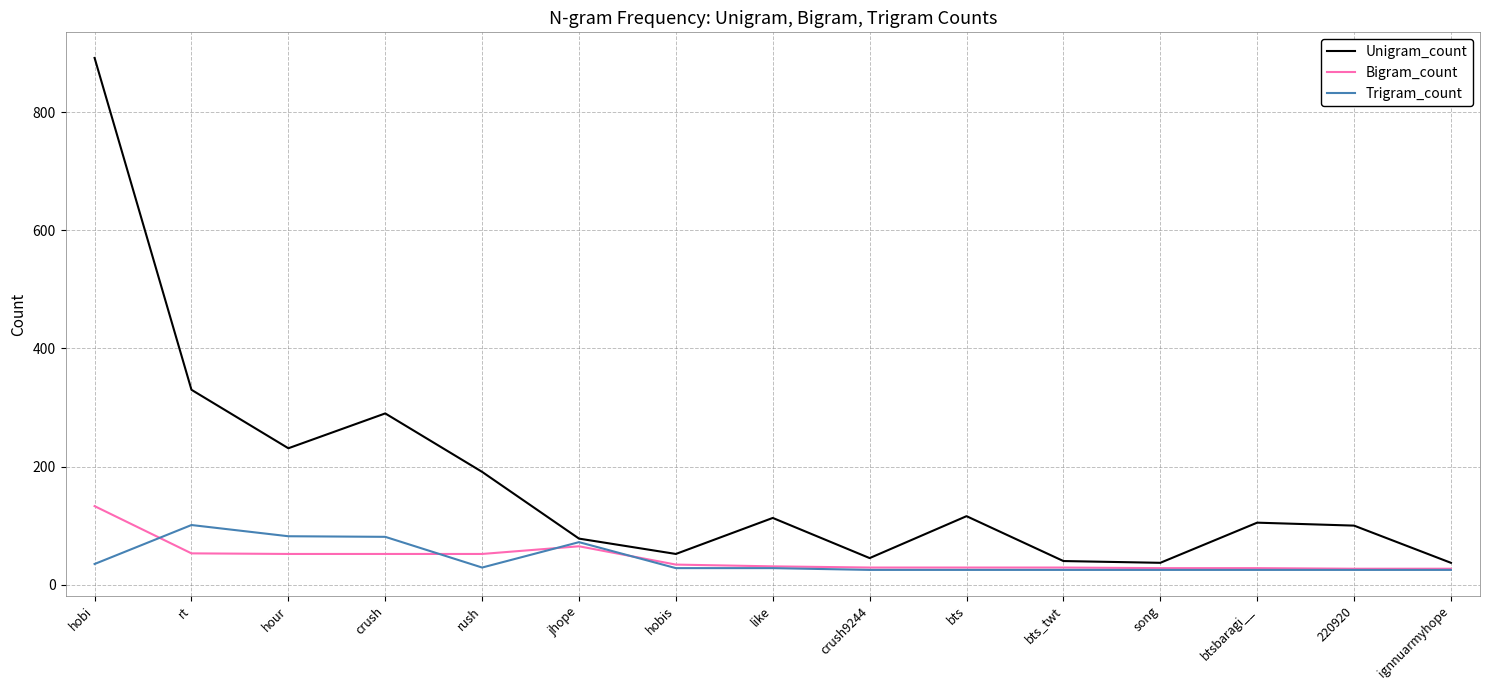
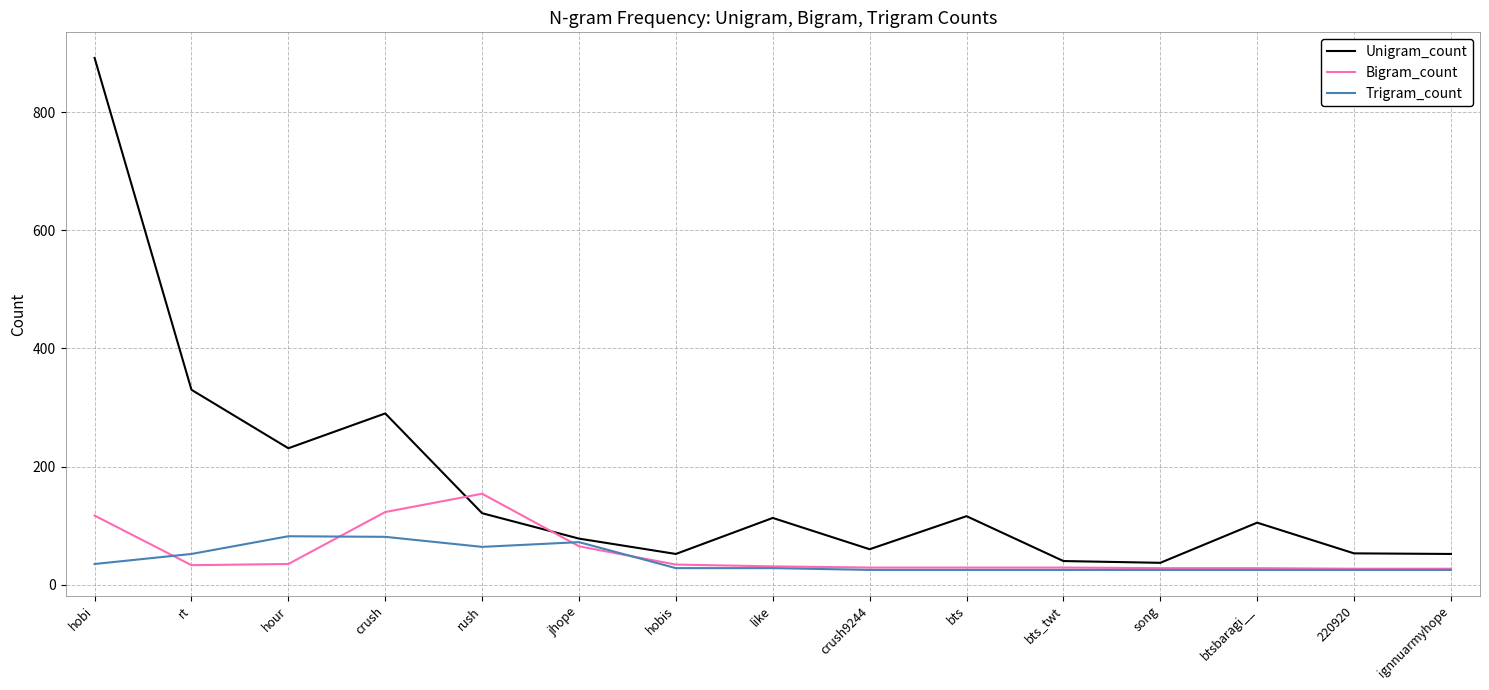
Bigram_count, hobi: 130 -> 120
Bigram_count, rt: 50 -> 30
Trigram_count, rt: 100 -> 50
Bigram_count, hour: 50 -> 40
Bigram_count, crush: 50 -> 120
Unigram_count, rush: 190 -> 120
Bigram_count, rush: 50 -> 150
Trigram_count, rush: 30 -> 60
Unigram_count, crush9244: 50 -> 60
Unigram_count, 220920: 100 -> 50
Unigram_count, ignnuarmyhope: 40 -> 50
